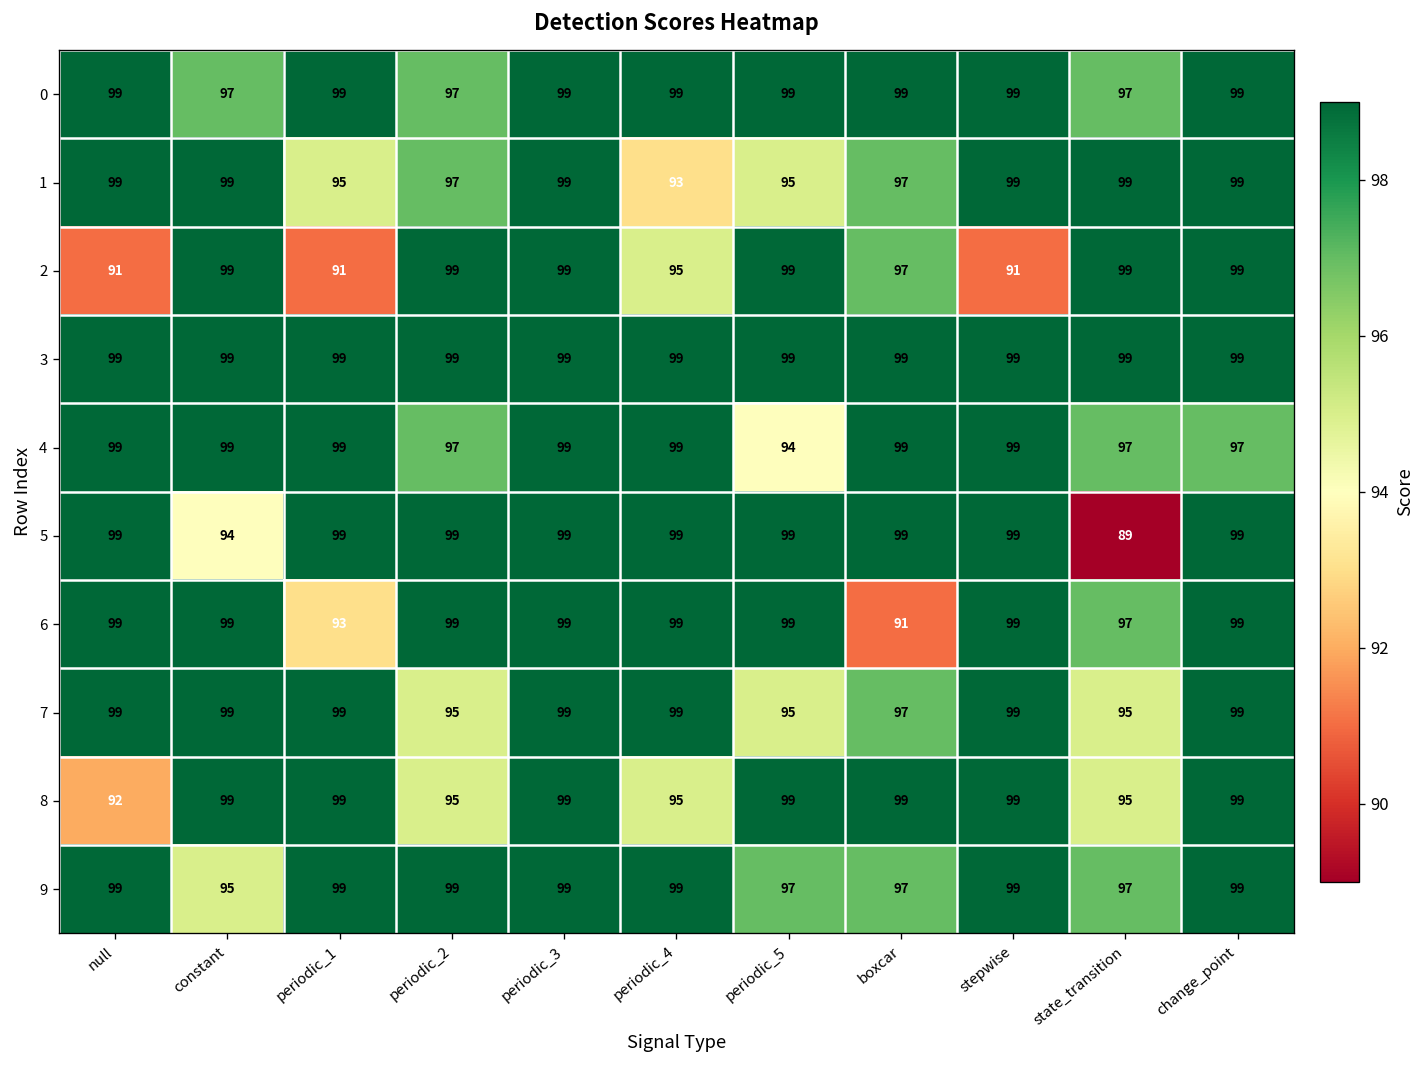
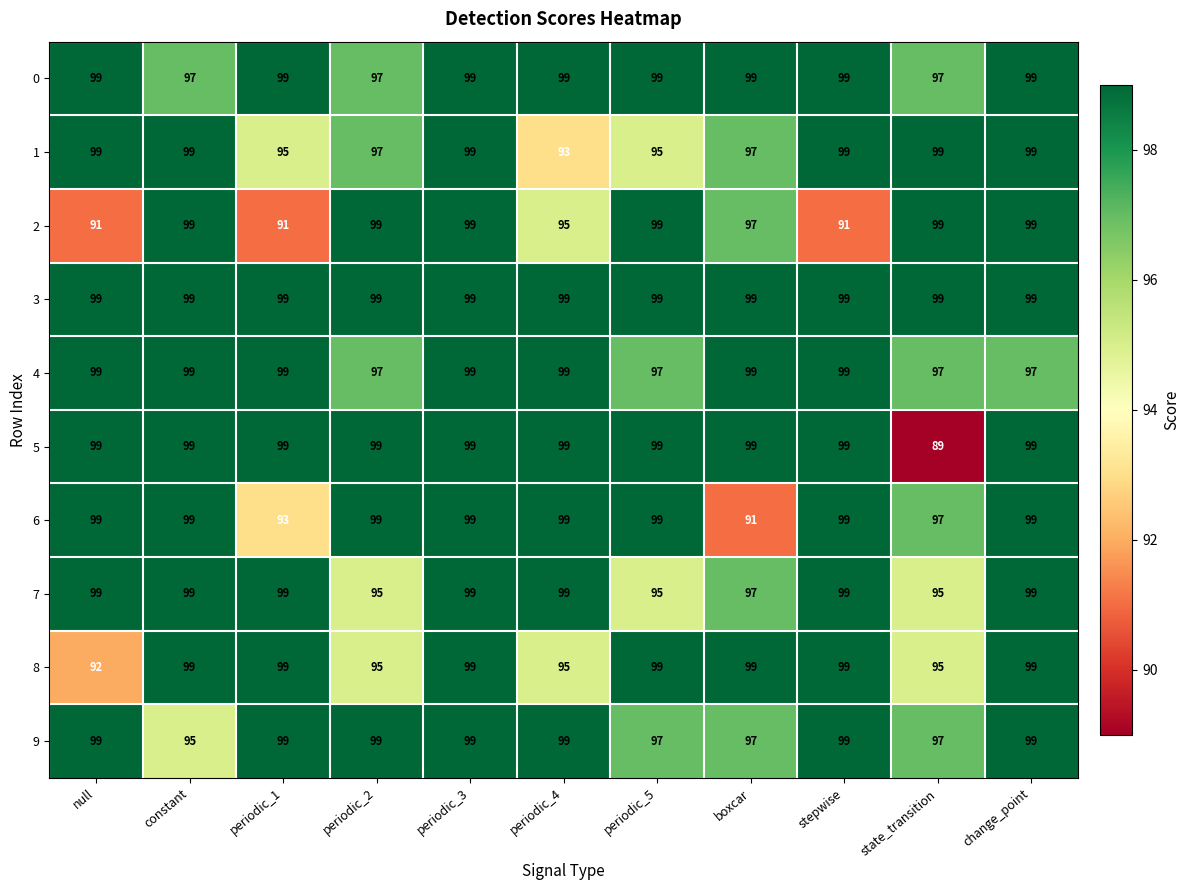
4, periodic_5: 94 -> 97
5, constant: 94 -> 99
